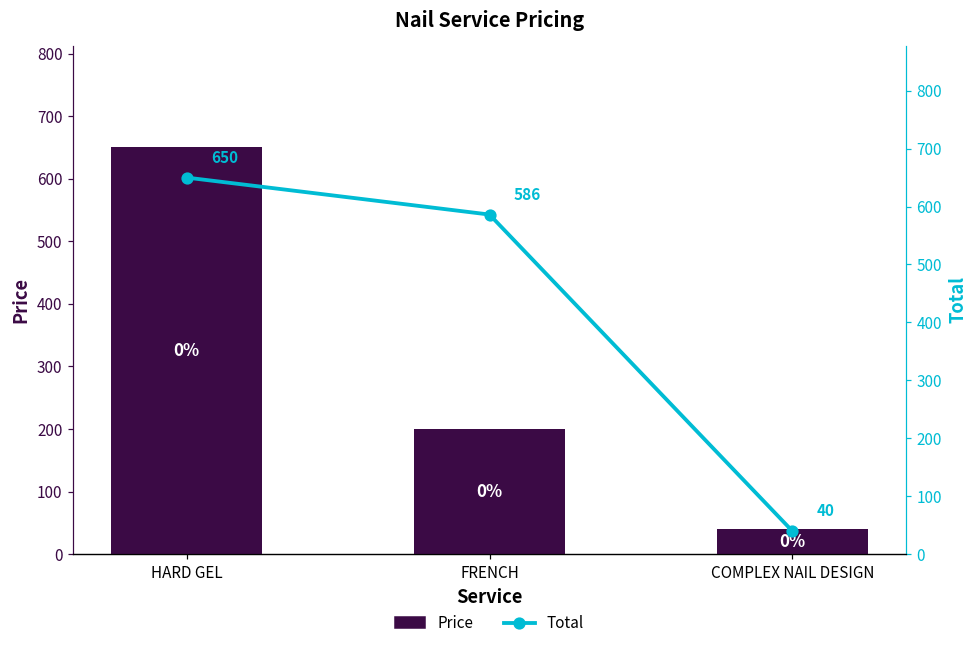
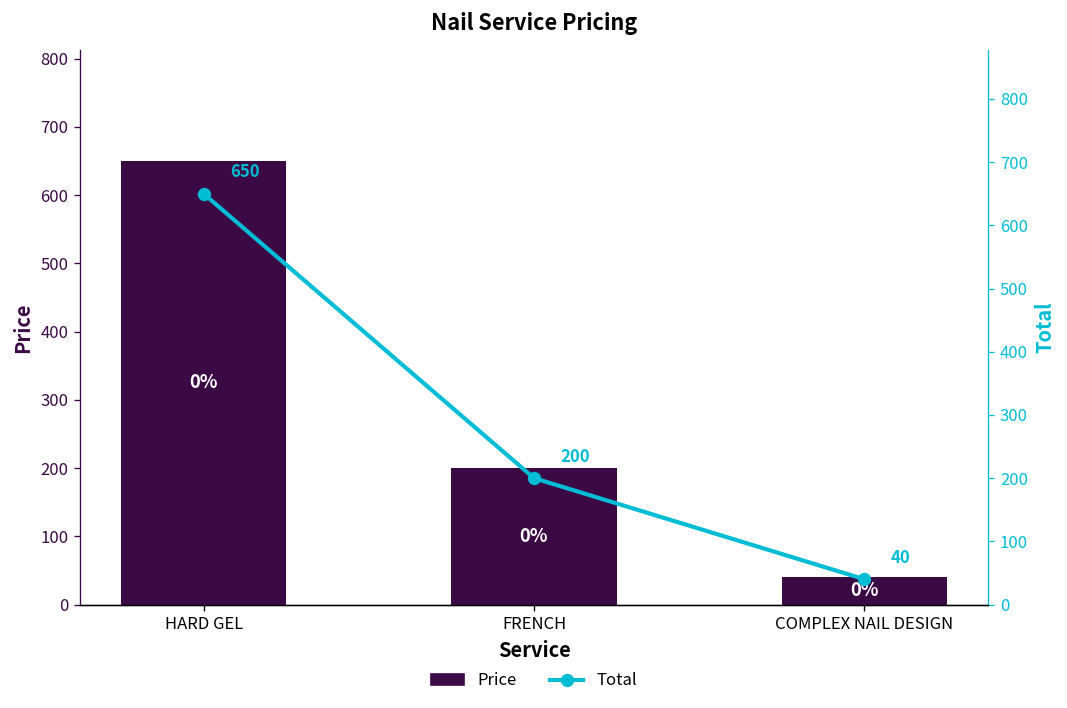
Total, FRENCH: 586 -> 200
